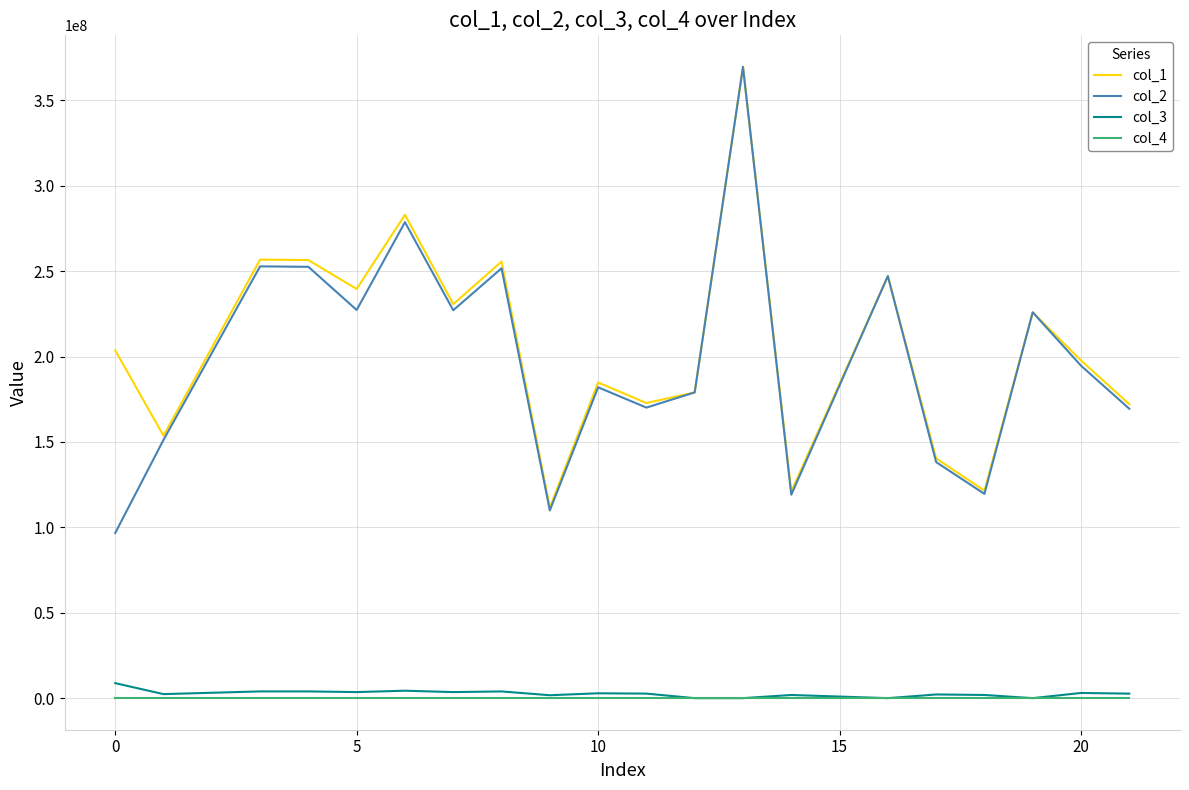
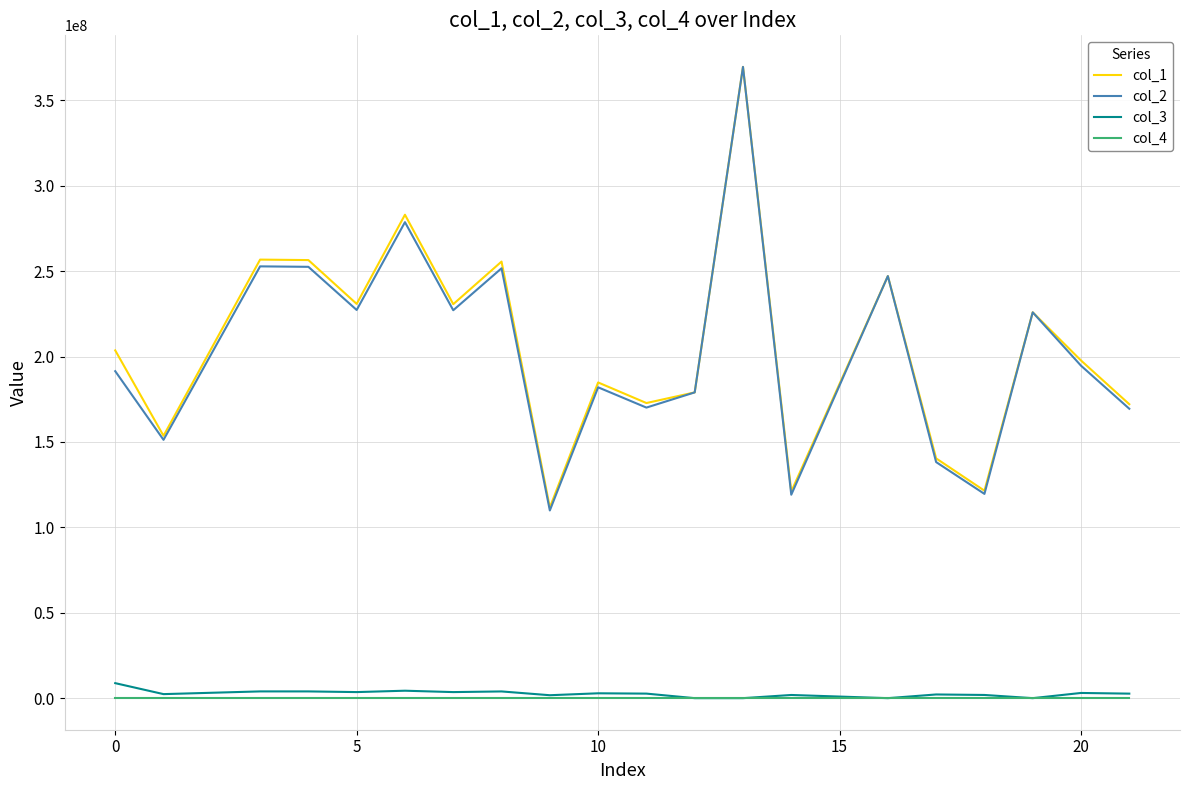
col_2, 0: 97000000 -> 191000000
col_1, 5: 240000000 -> 231000000
